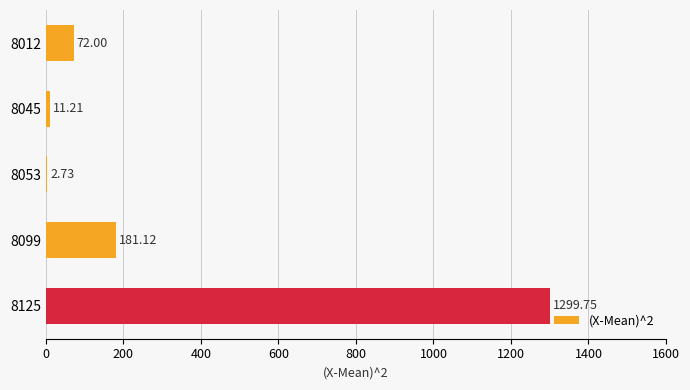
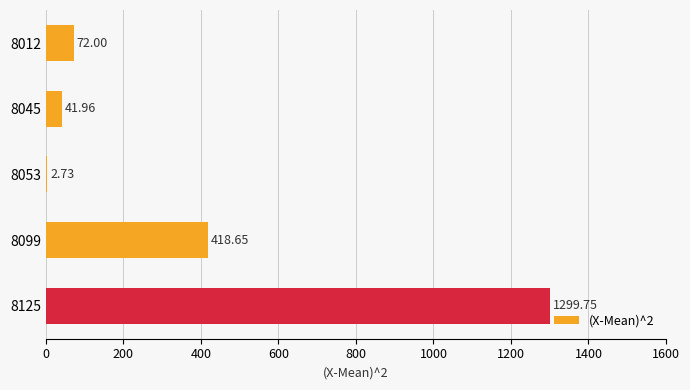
8045: 11.21 -> 41.96
8099: 181.12 -> 418.65
